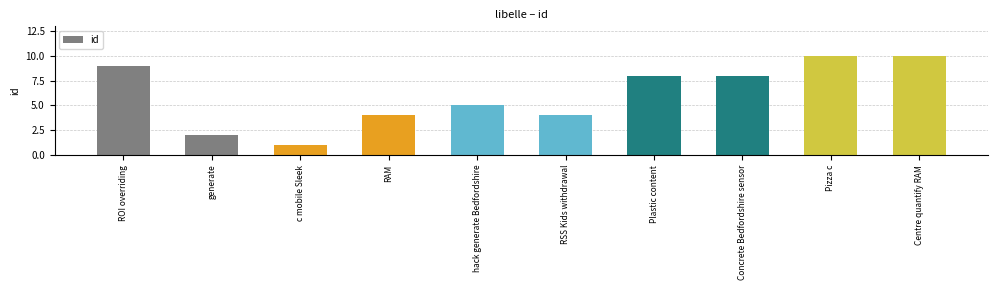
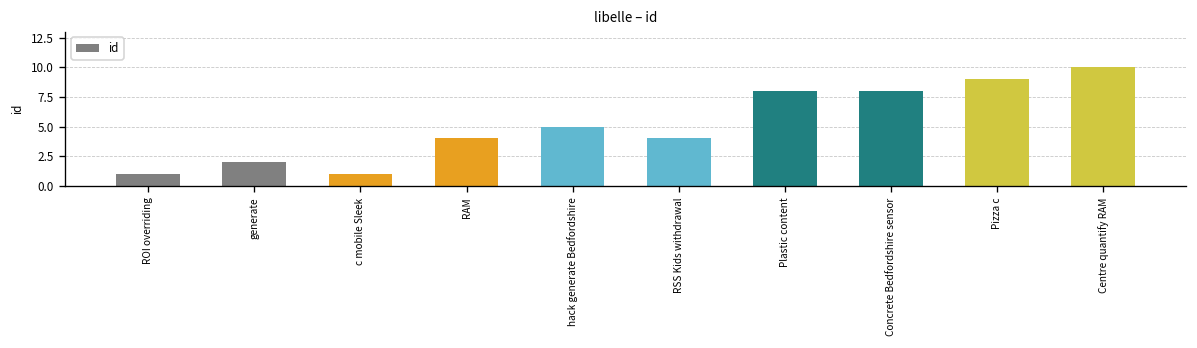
ROI overriding: 9 -> 1
Pizza c: 10 -> 9
